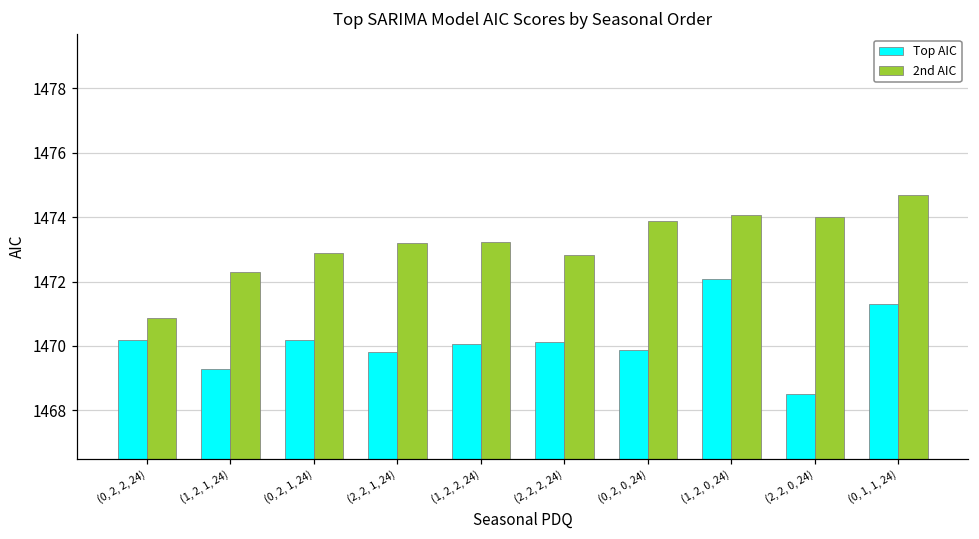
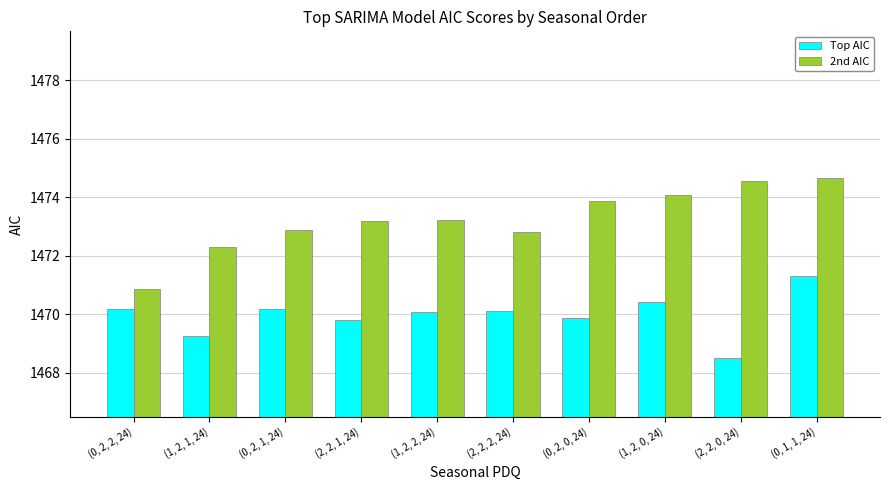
Top AIC, (1, 2, 0, 24): 1472.1 -> 1470.4
2nd AIC, (2, 2, 0, 24): 1474.0 -> 1474.6
